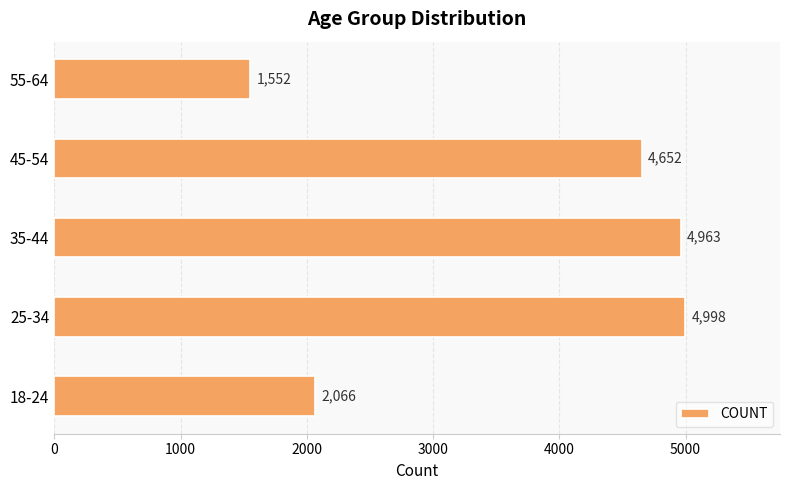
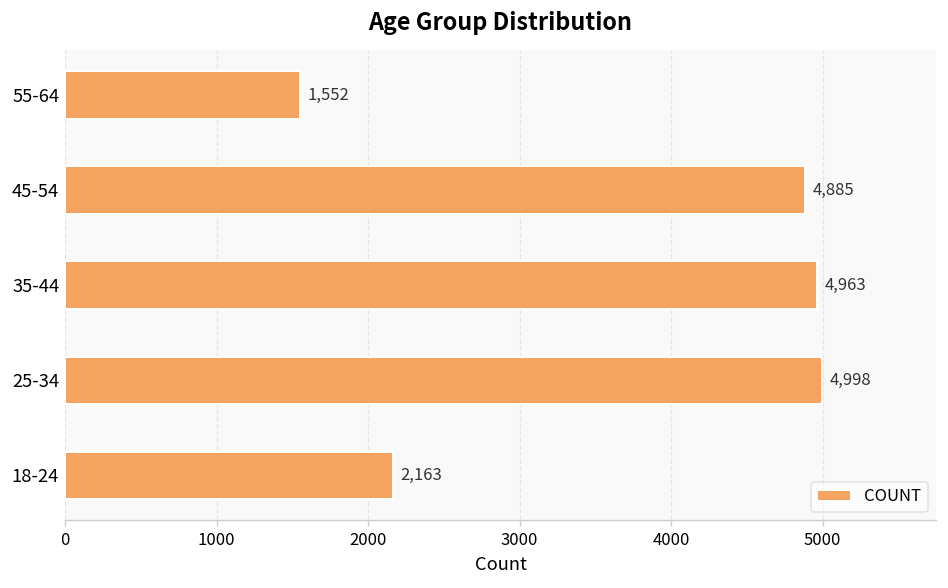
45-54: 4,652 -> 4,885
18-24: 2,066 -> 2,163
